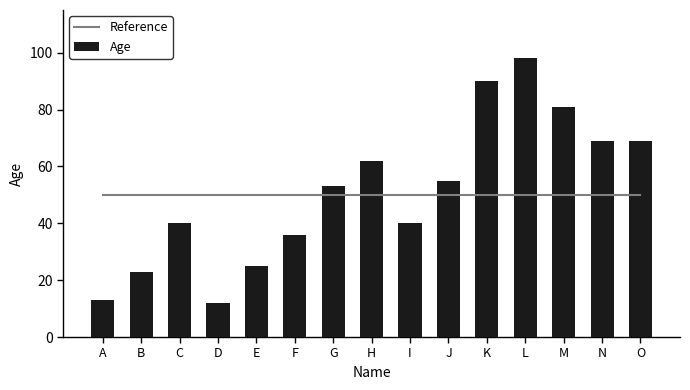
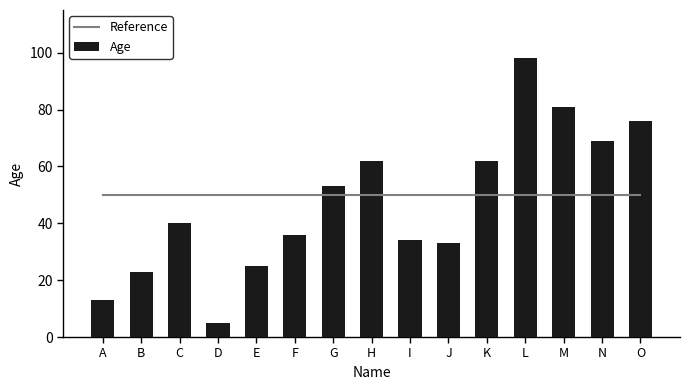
Age, D: 12 -> 5
Age, I: 40 -> 34
Age, J: 55 -> 33
Age, K: 90 -> 62
Age, O: 69 -> 76
